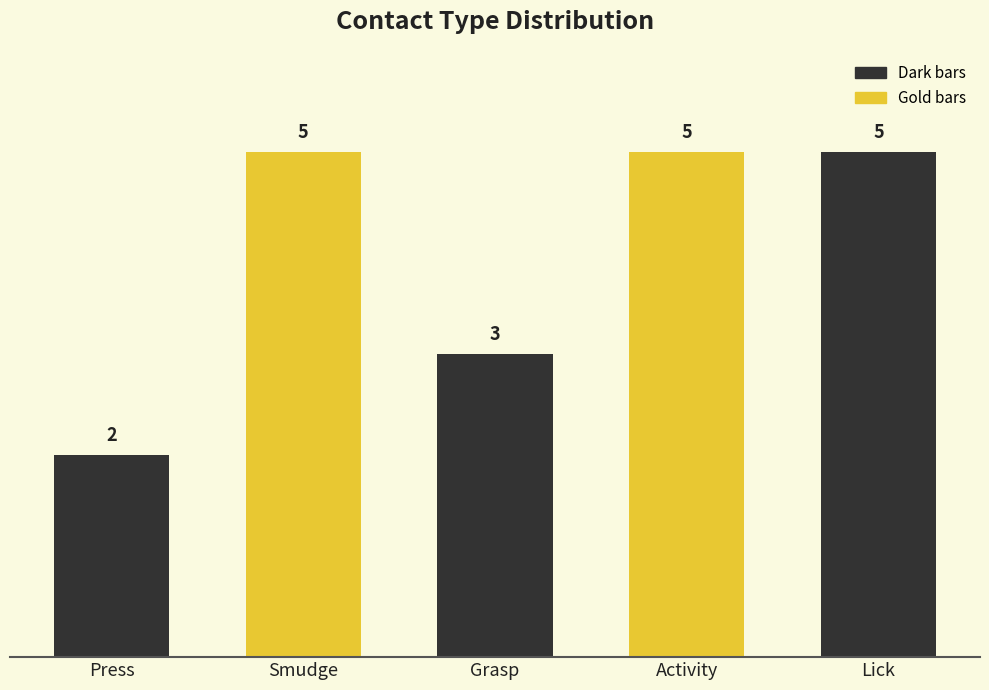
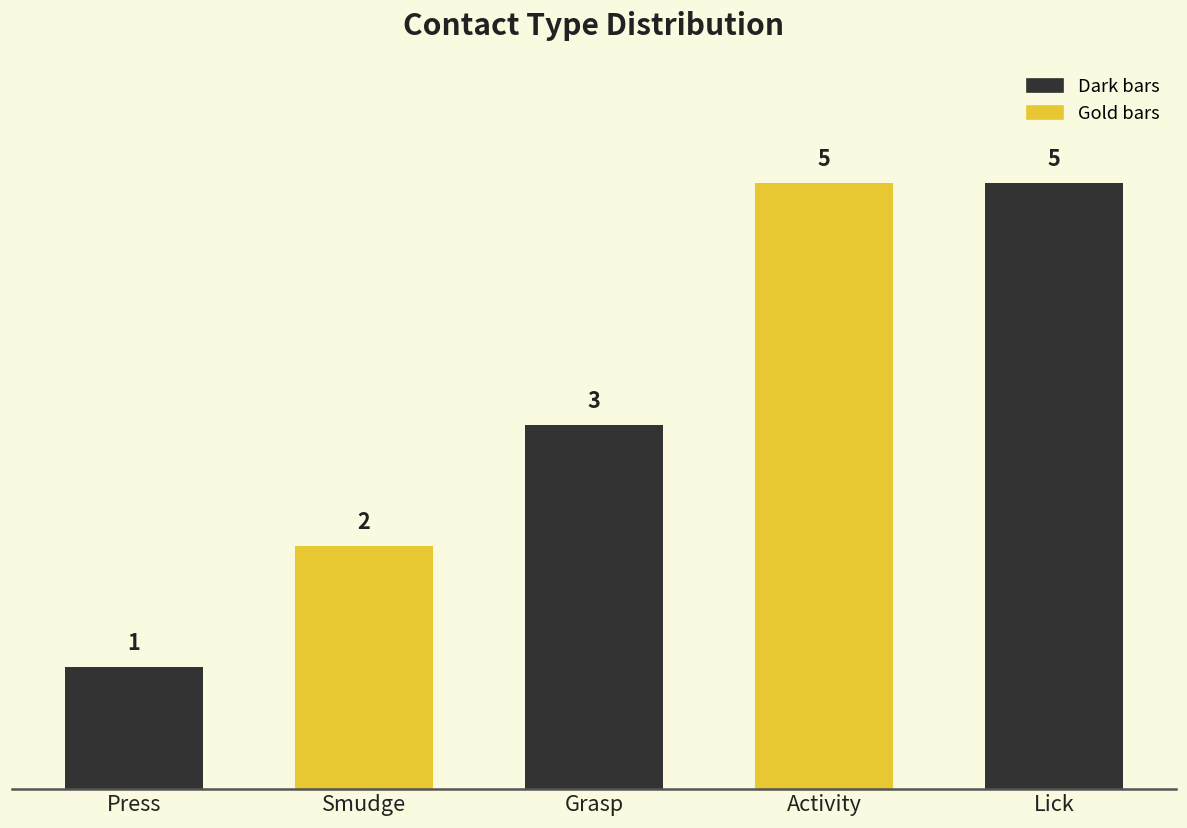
Press: 2 -> 1
Smudge: 5 -> 2
